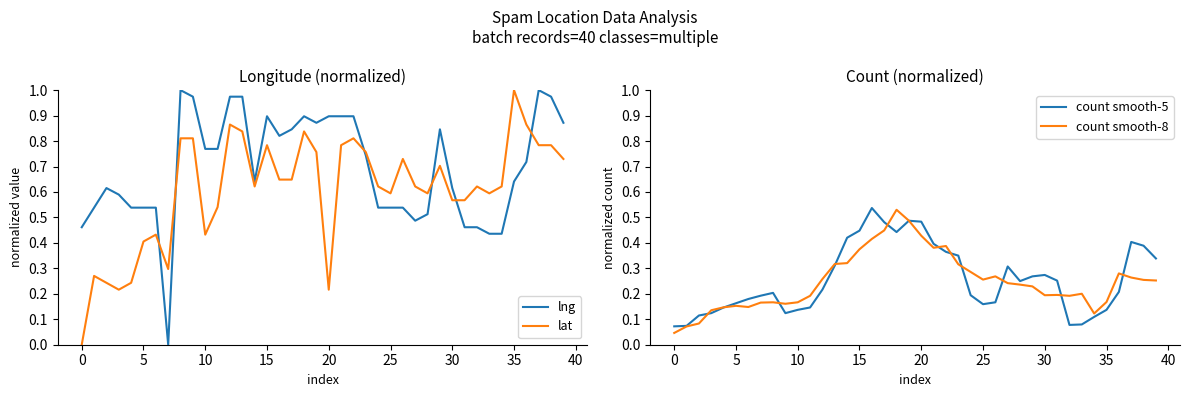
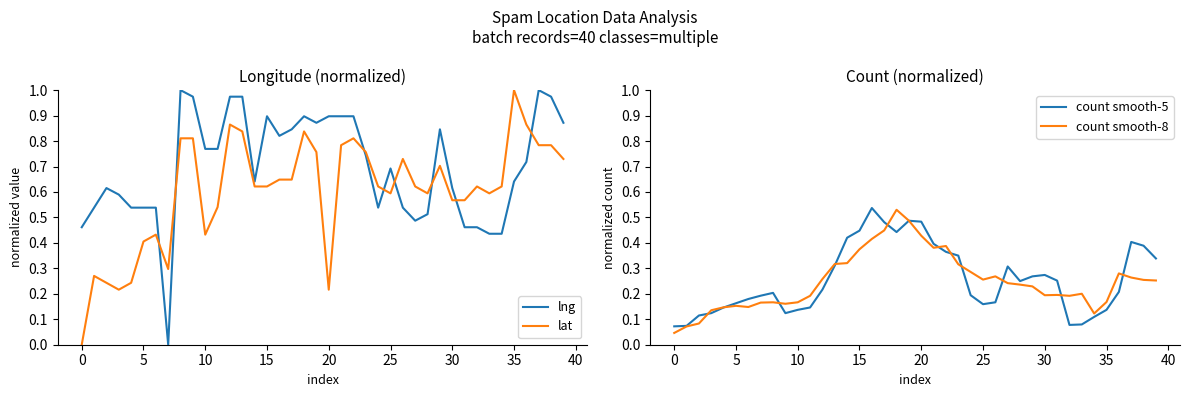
Longitude (normalized), lat, 15: 0.78 -> 0.62
Longitude (normalized), lng, 25: 0.54 -> 0.69
